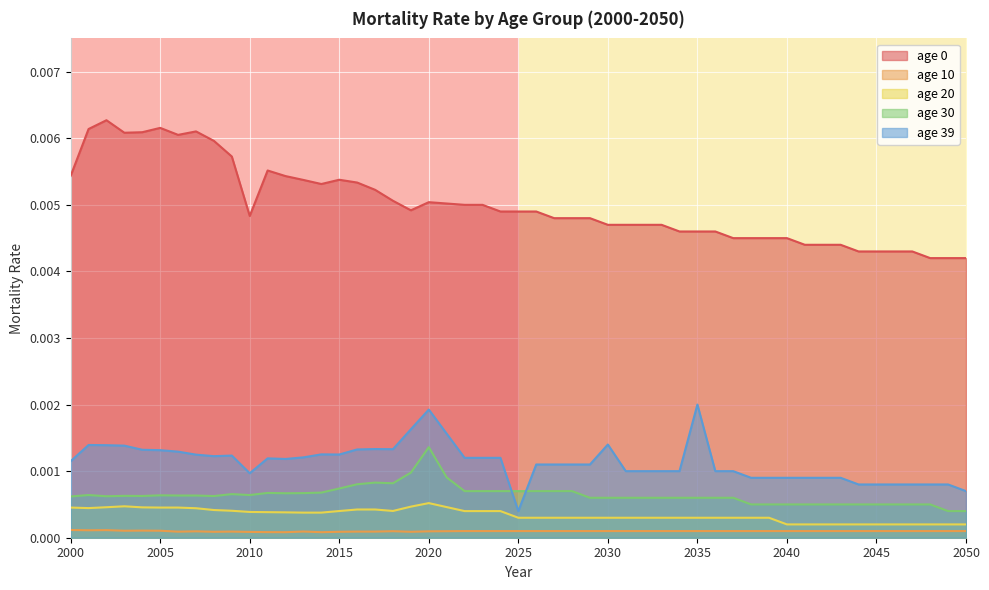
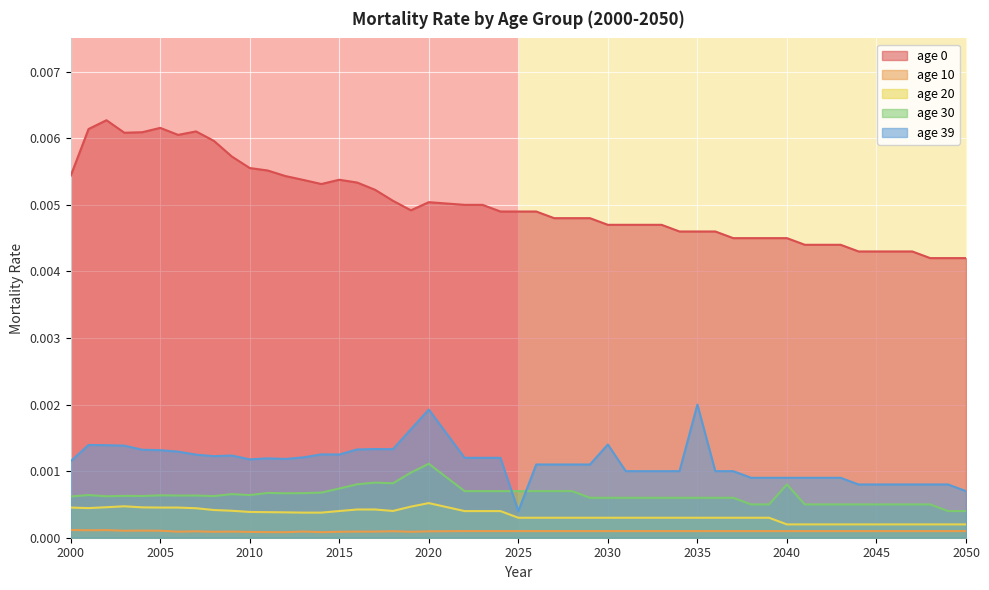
age 0, 2010: 0.0048 -> 0.0056
age 39, 2010: 0.0010 -> 0.0012
age 30, 2020: 0.0014 -> 0.0011
age 30, 2040: 0.0005 -> 0.0008
